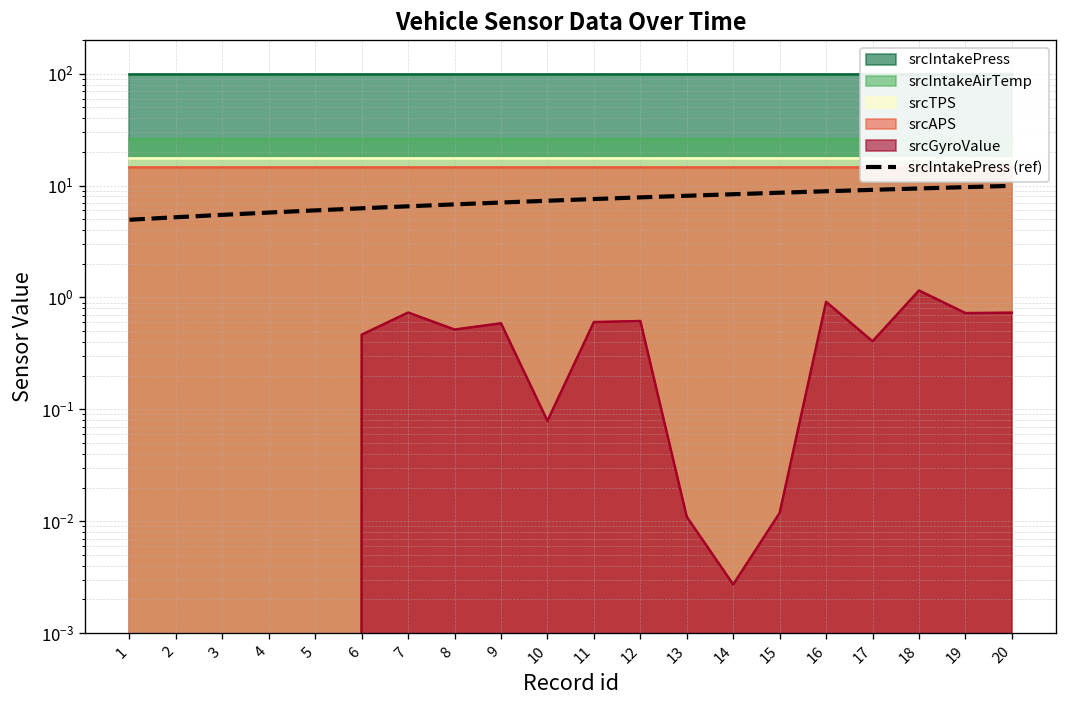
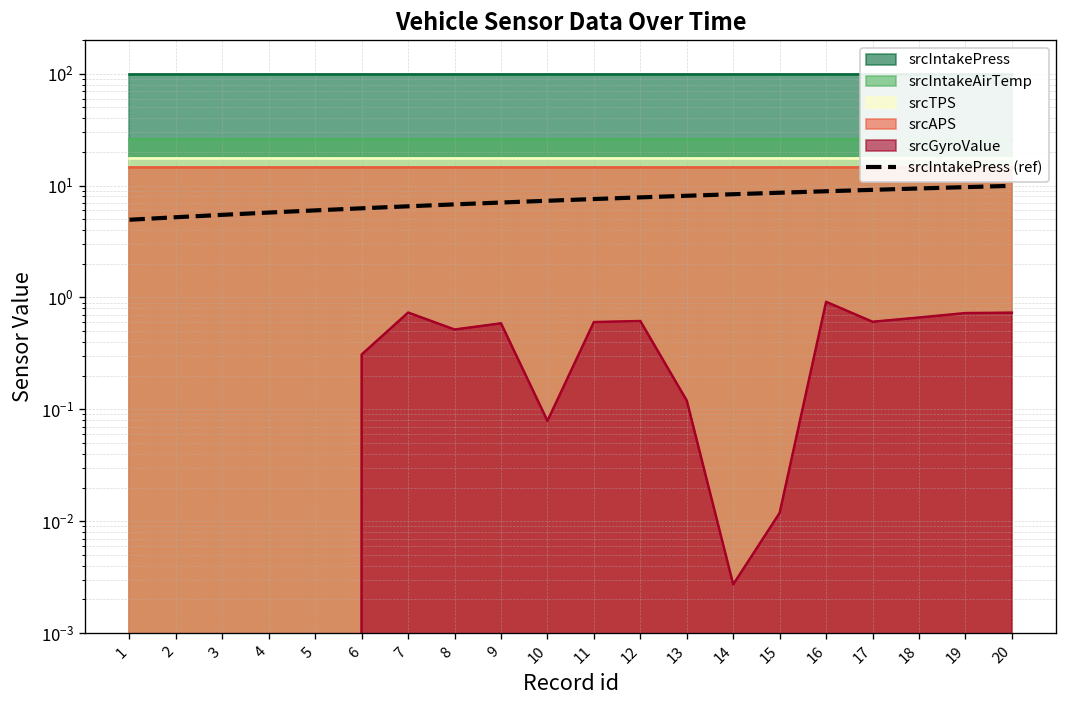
srcGyroValue, 6: 0.5 -> 0.31
srcGyroValue, 13: 0.011 -> 0.12
srcGyroValue, 17: 0.4 -> 0.6
srcGyroValue, 18: 1.2 -> 0.7
